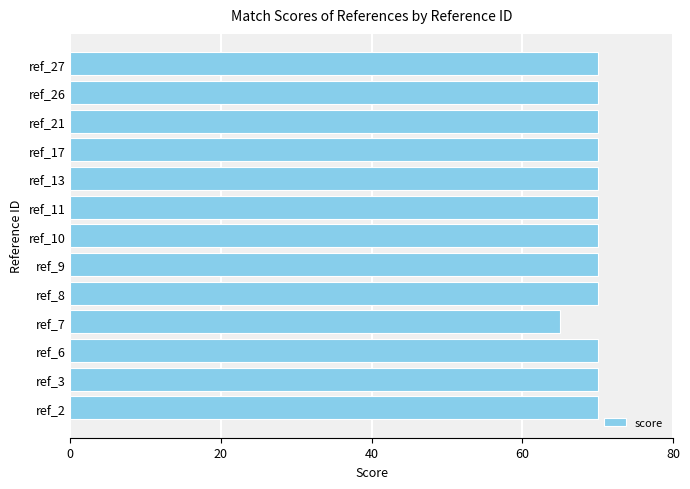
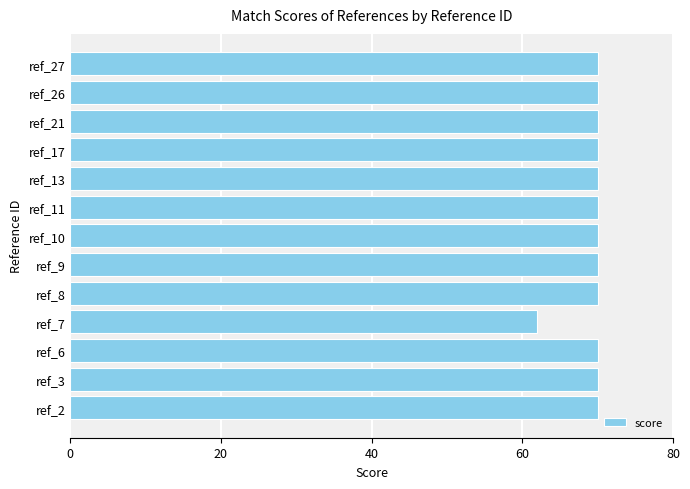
ref_7: 65 -> 62
